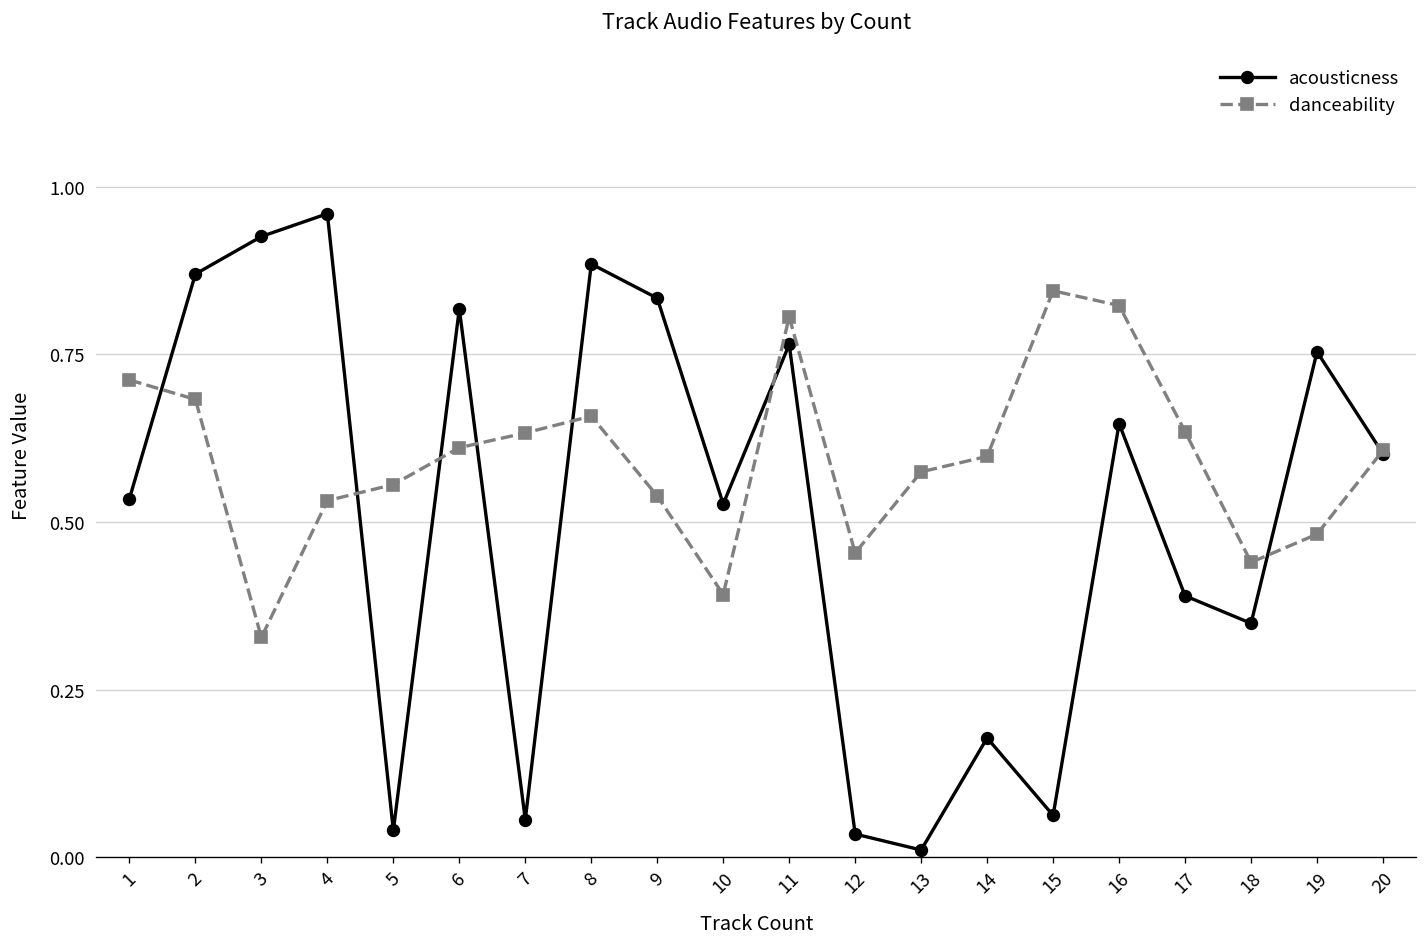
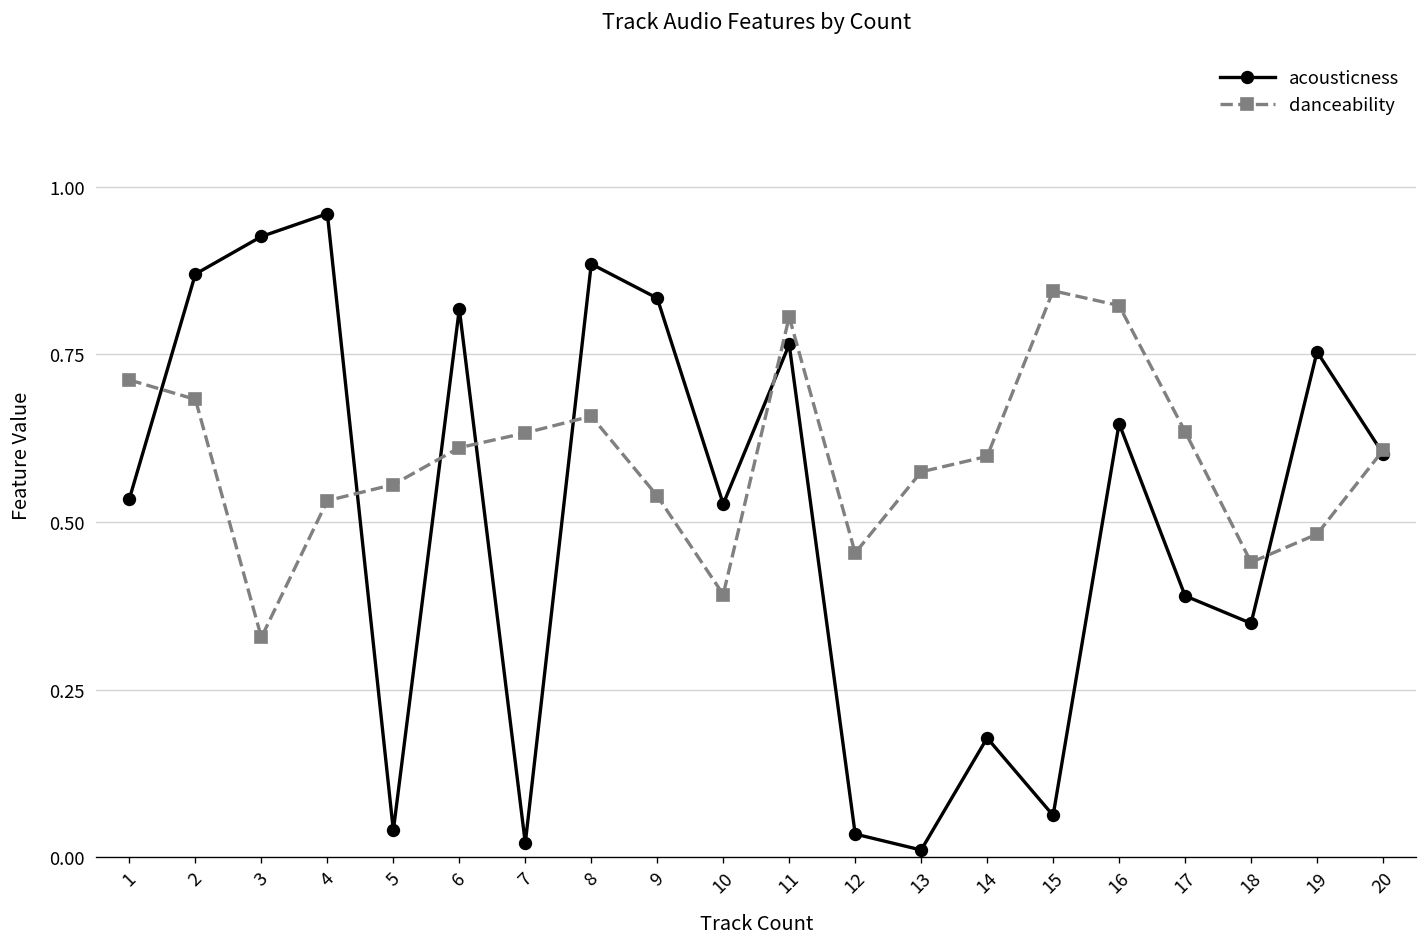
acousticness, 7: 0.06 -> 0.02
